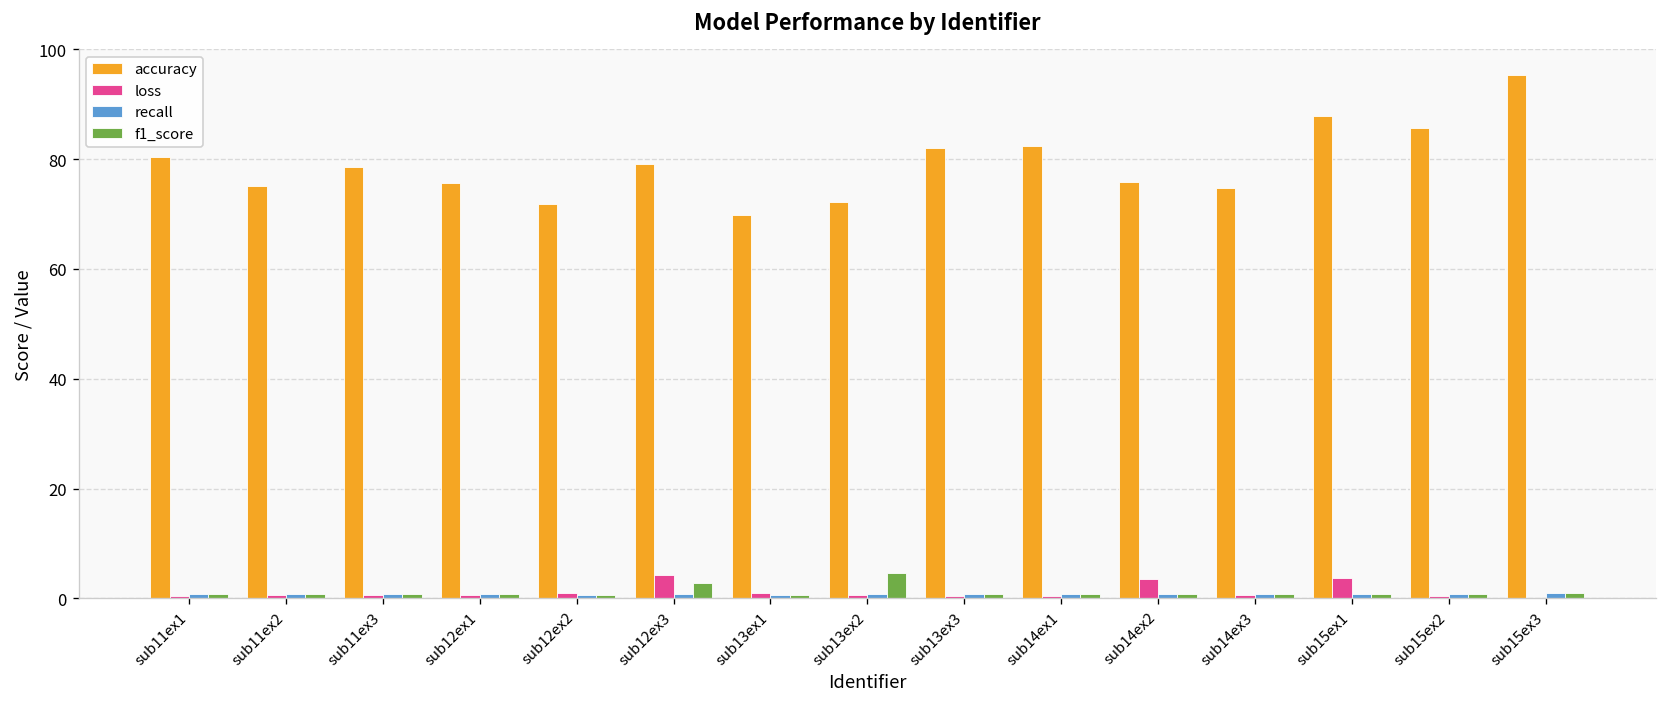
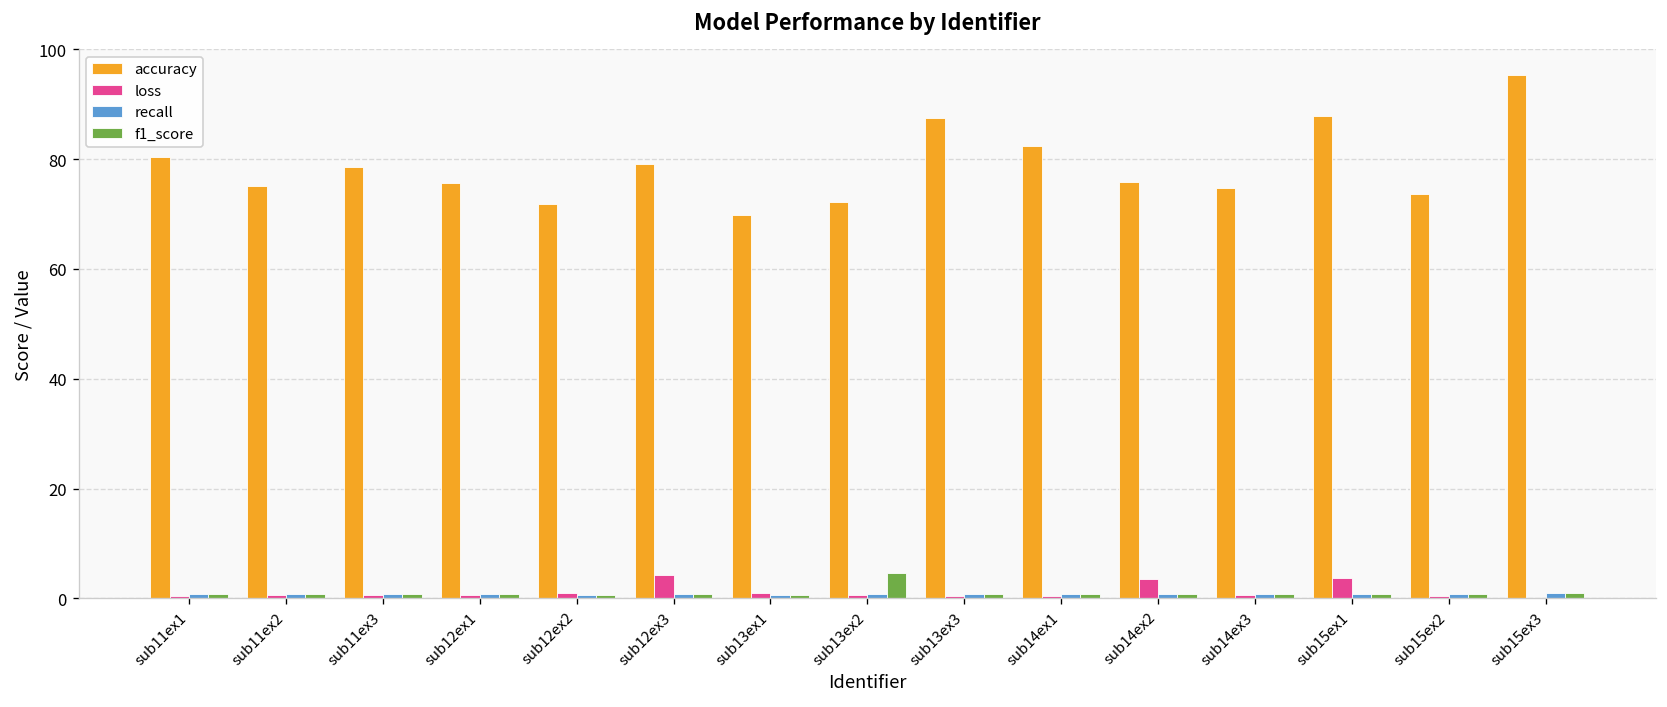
f1_score, sub12ex3: 3 -> 1
accuracy, sub13ex3: 82 -> 87
accuracy, sub15ex2: 86 -> 74
